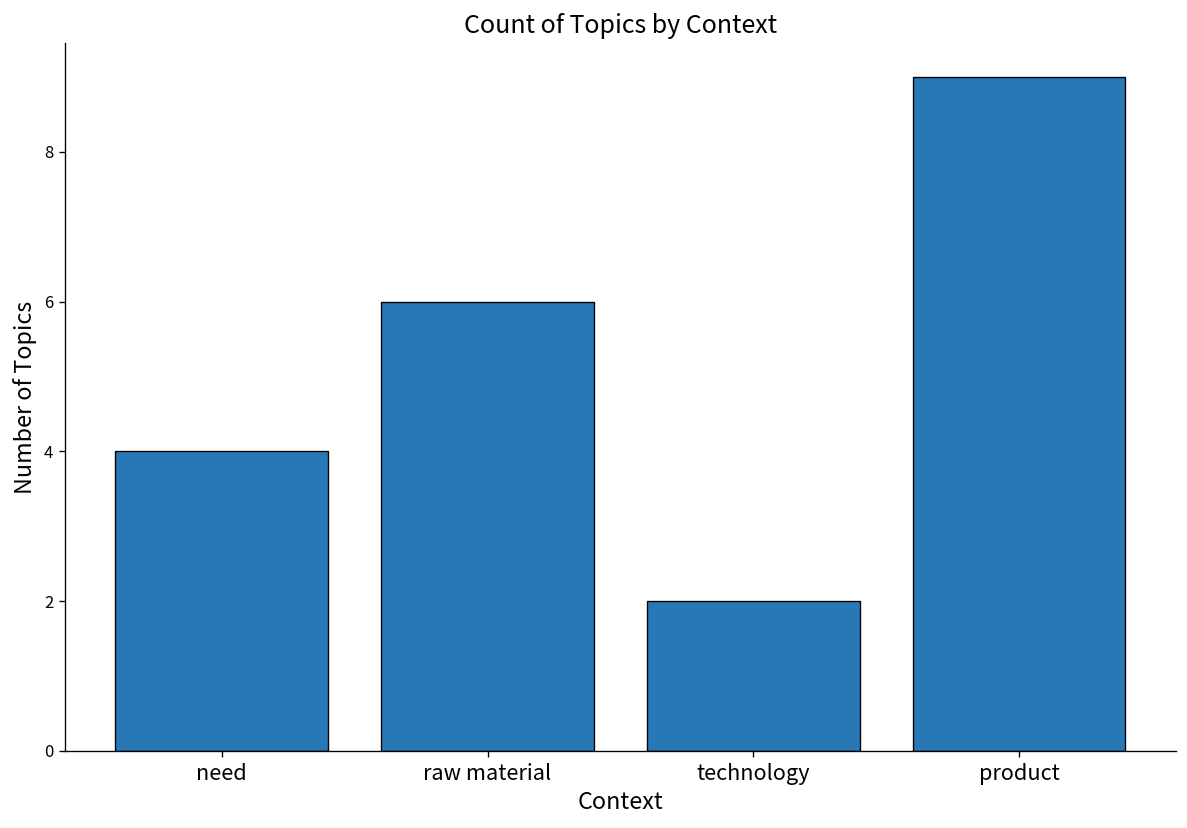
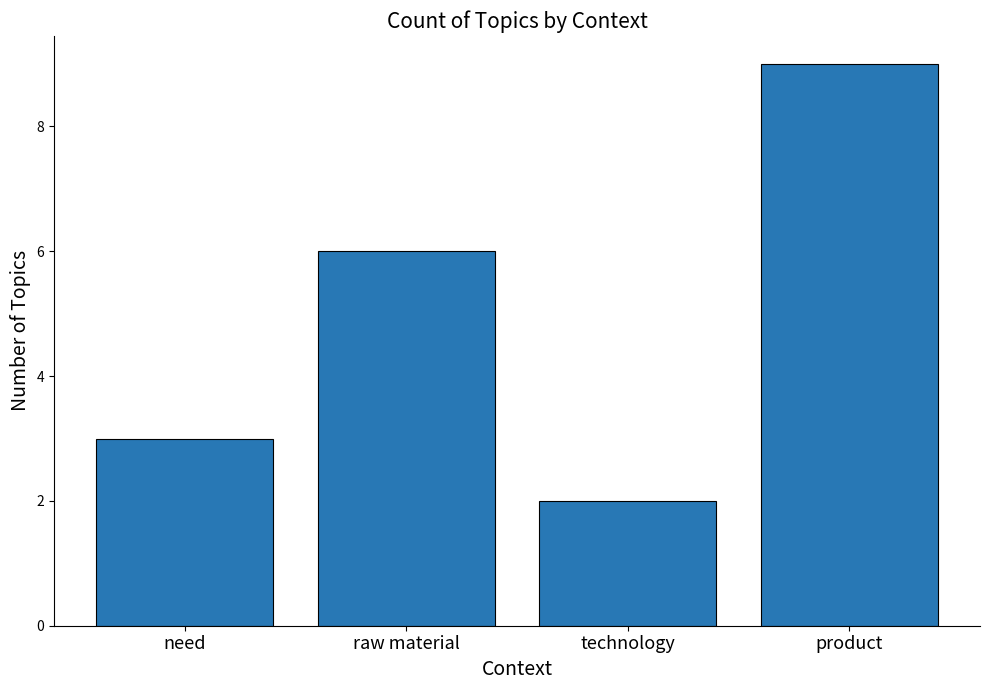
need: 4 -> 3
